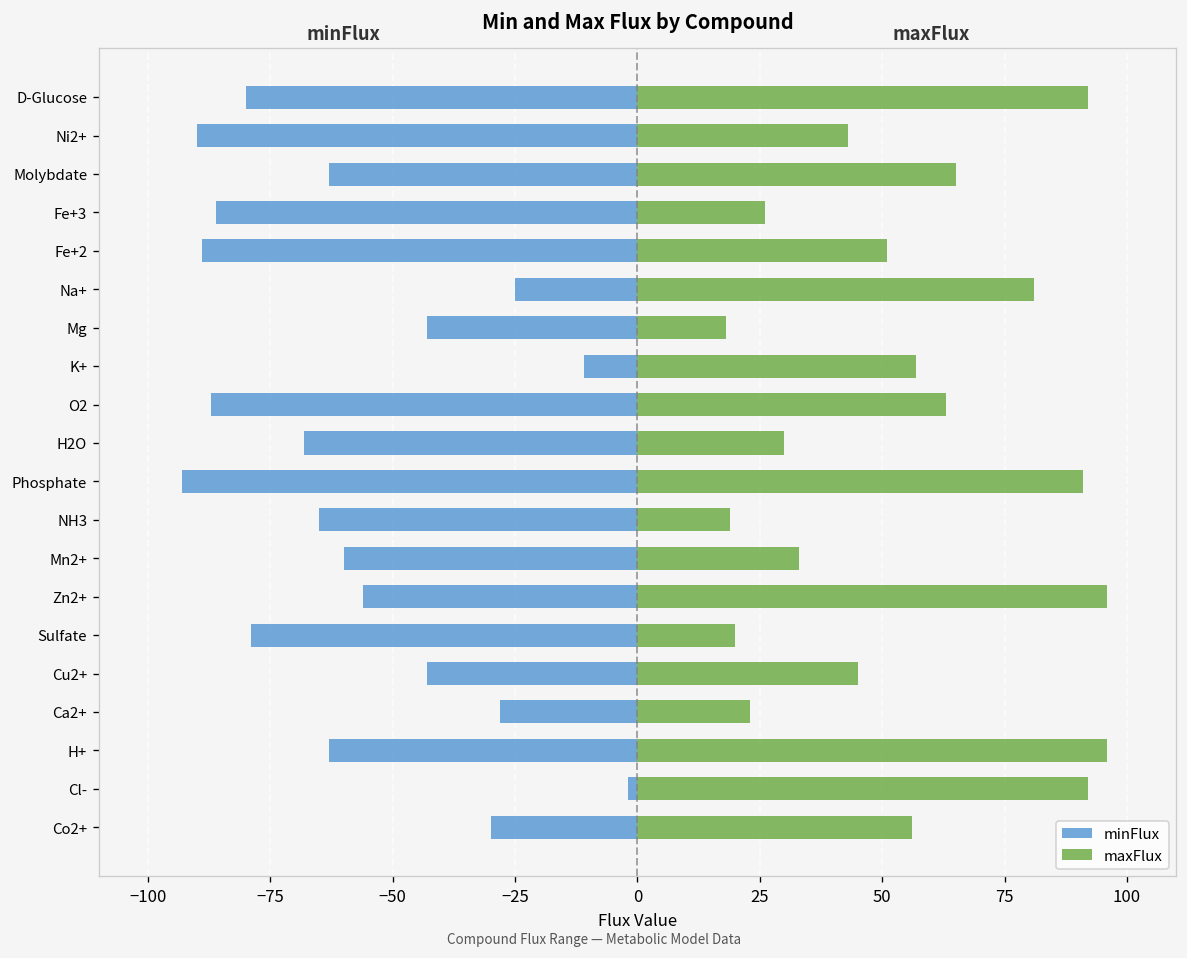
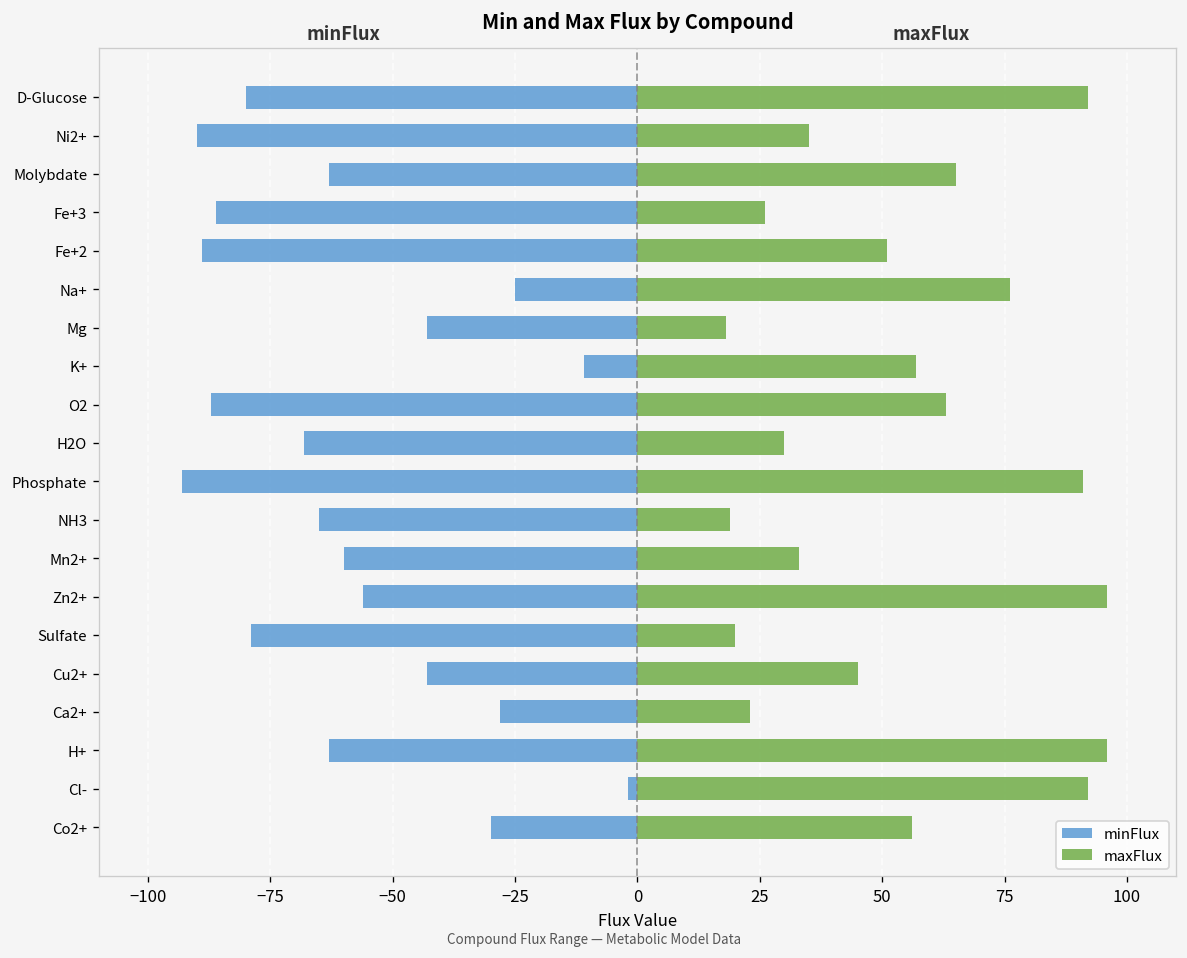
maxFlux, Ni2+: 43 -> 35
maxFlux, Na+: 81 -> 76
